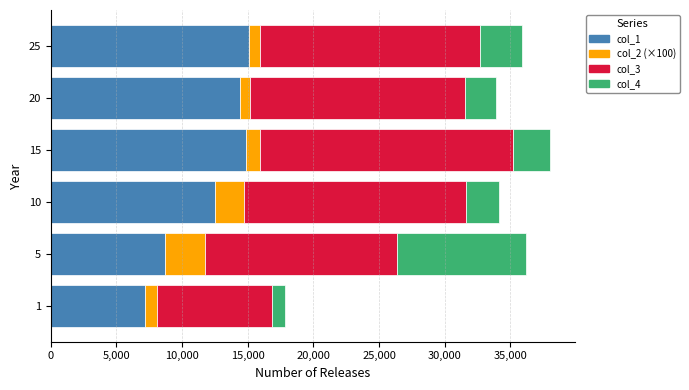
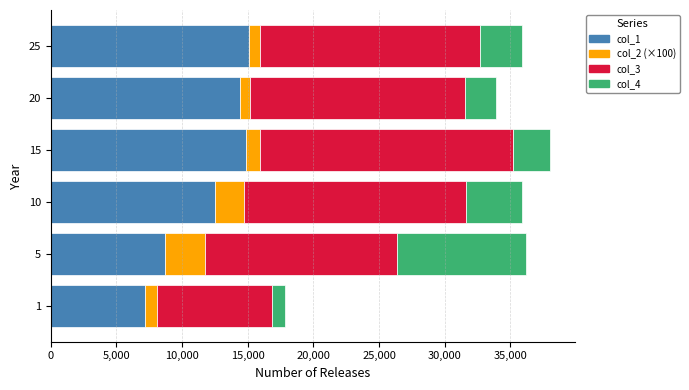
col_4, 10: 2,500 -> 4,300
